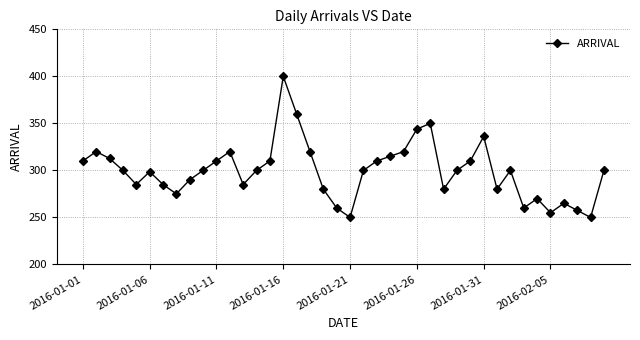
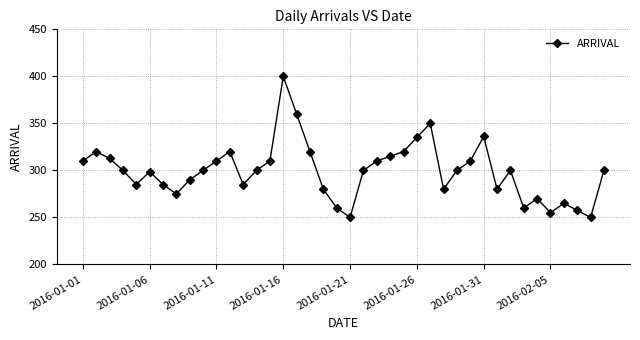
2016-01-26: 344 -> 335
